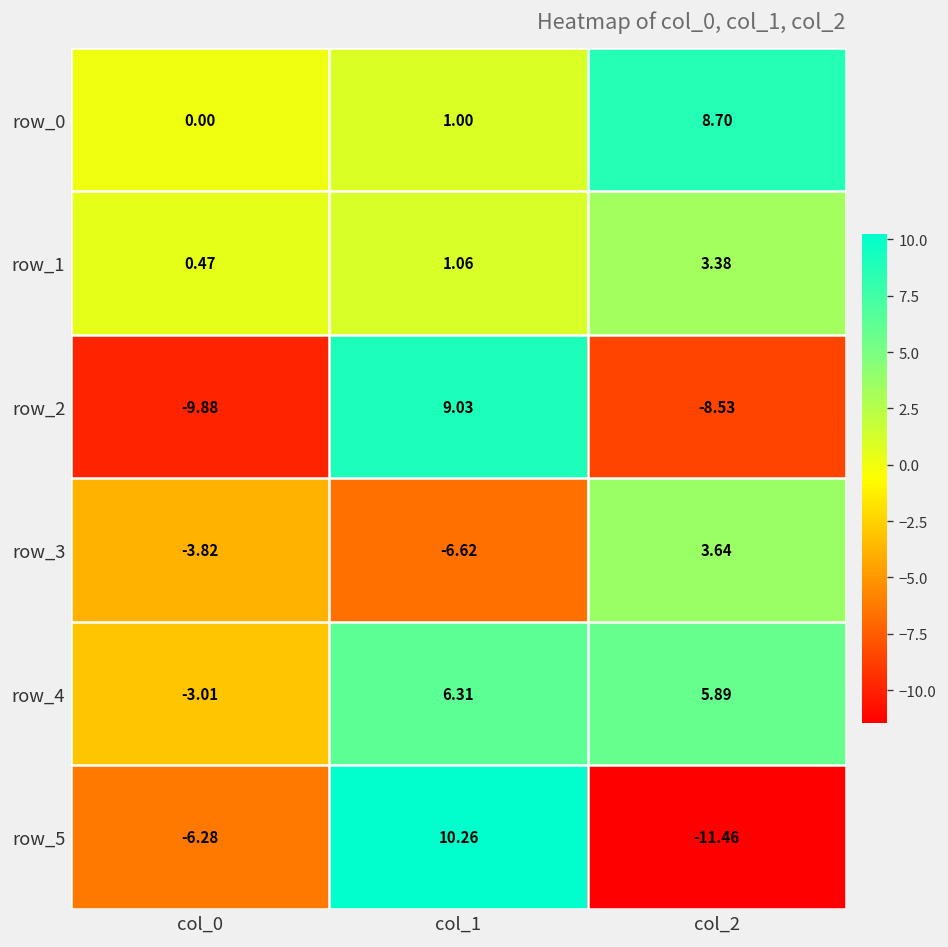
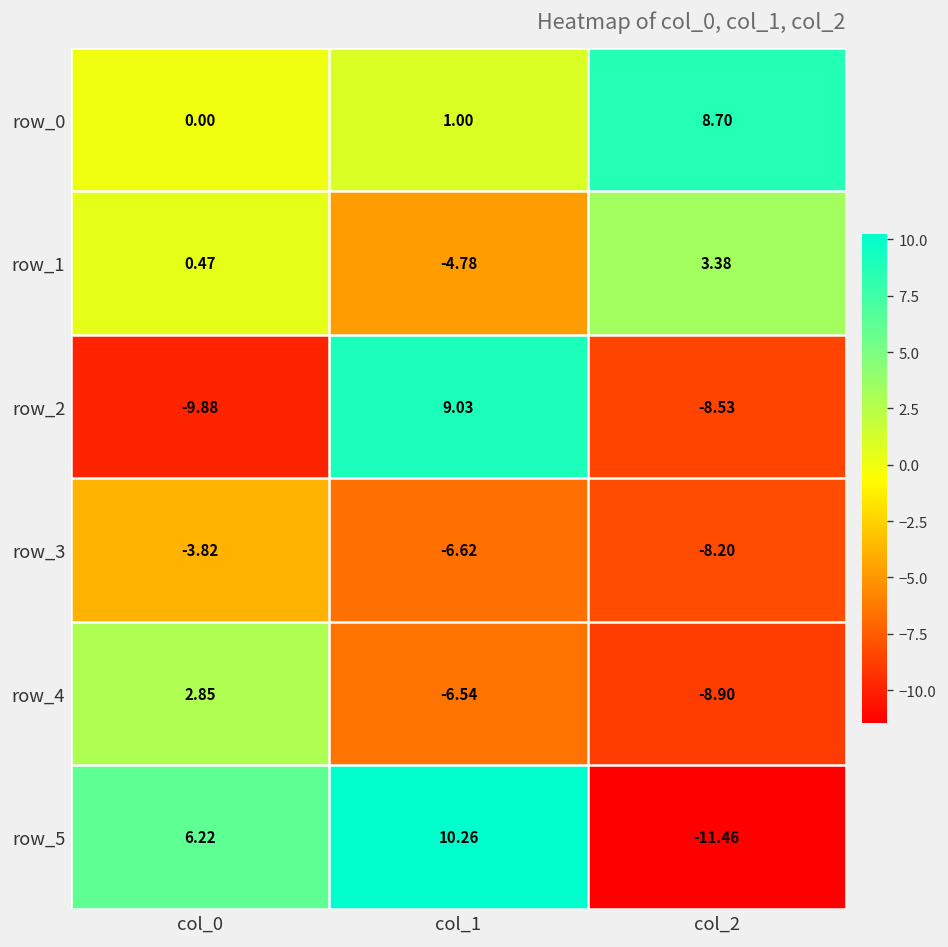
row_1, col_1: 1.06 -> -4.78
row_3, col_2: 3.64 -> -8.20
row_4, col_0: -3.01 -> 2.85
row_4, col_1: 6.31 -> -6.54
row_4, col_2: 5.89 -> -8.90
row_5, col_0: -6.28 -> 6.22
